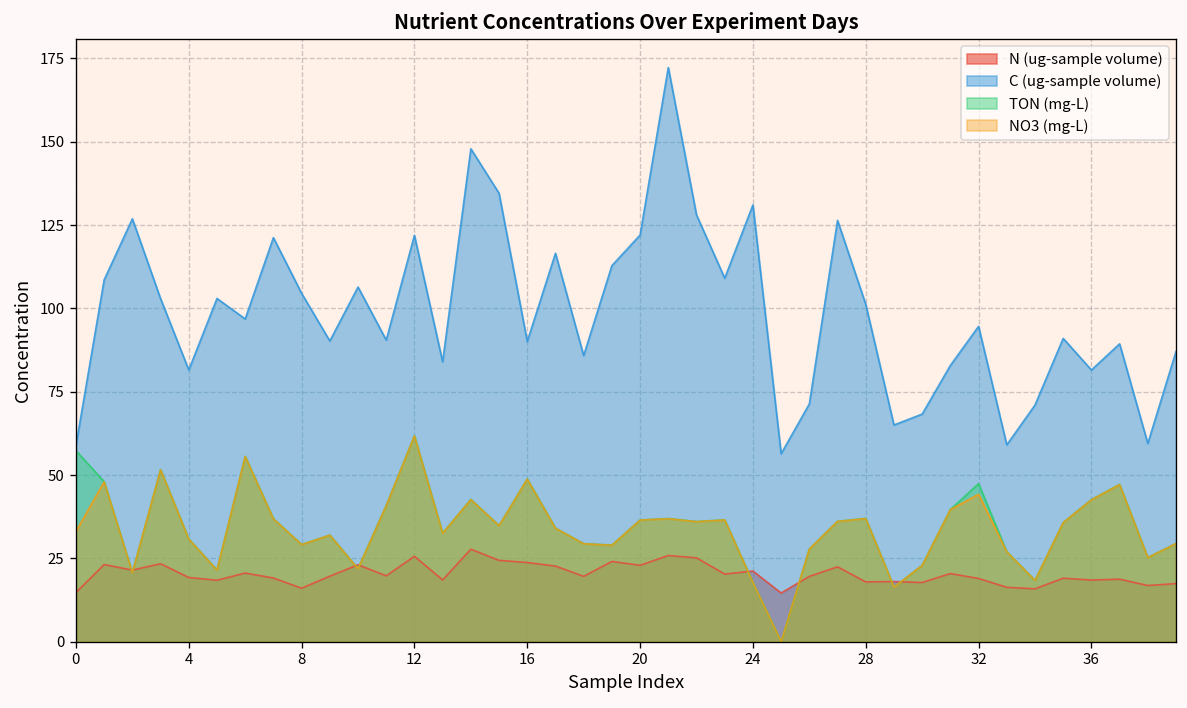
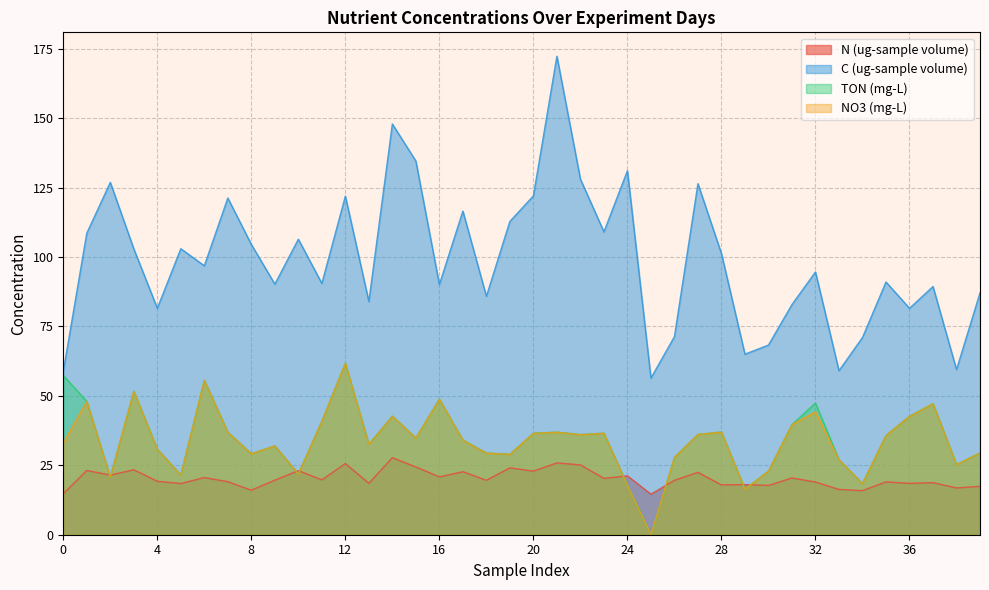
N (ug-sample volume), 16: 24 -> 21
